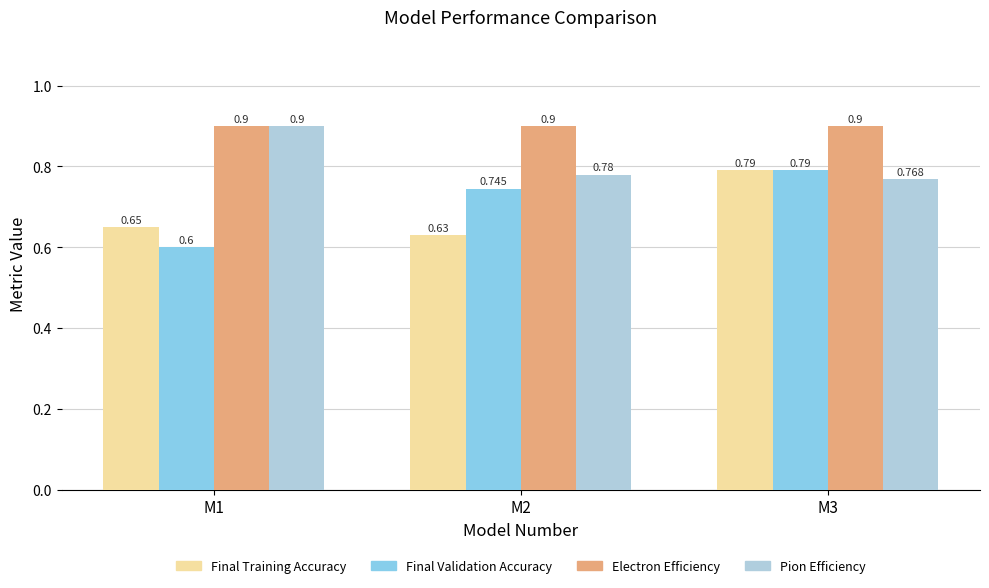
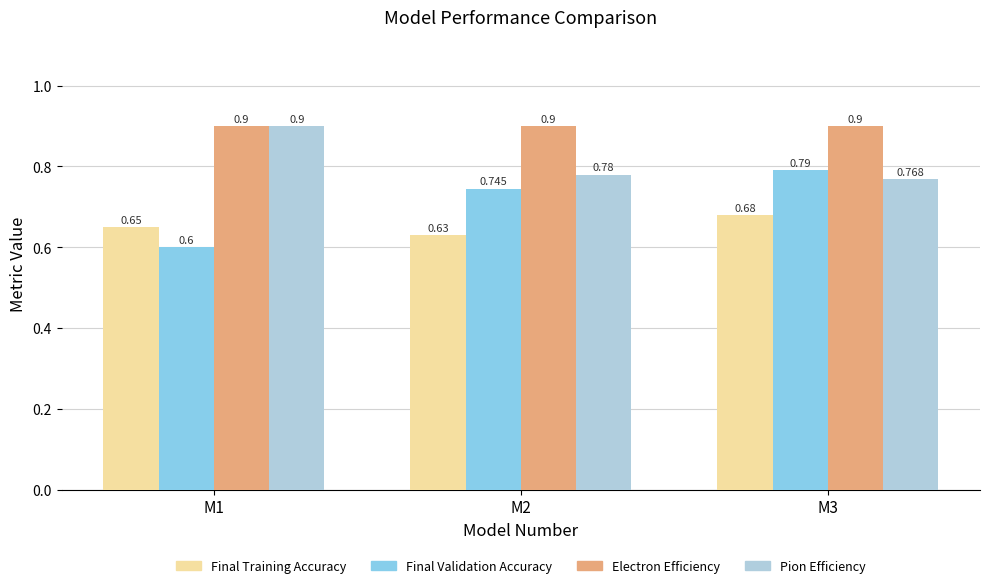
Final Training Accuracy, M3: 0.79 -> 0.68
